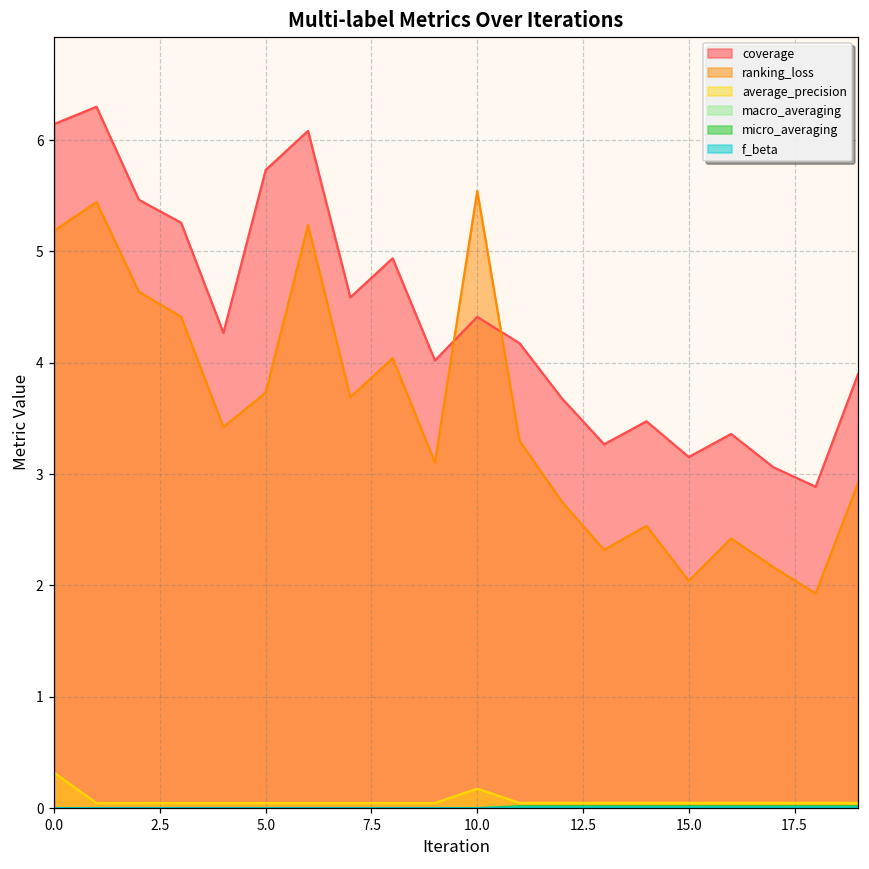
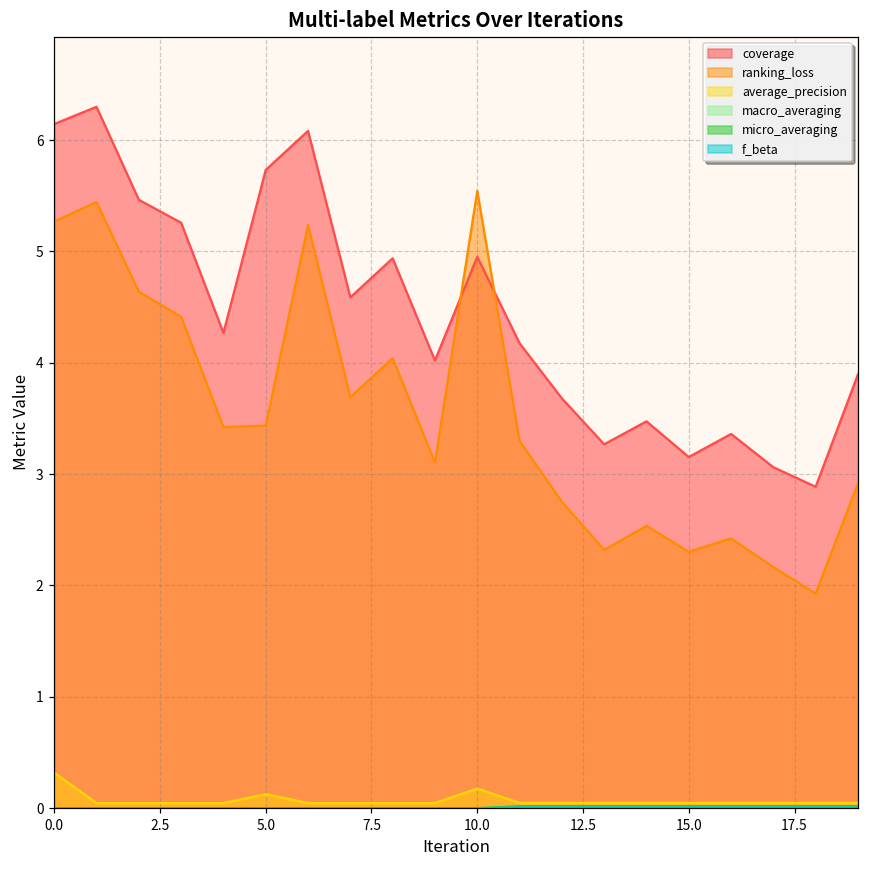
ranking_loss, 0.0: 5.19 -> 5.27
ranking_loss, 5.0: 3.73 -> 3.44
average_precision, 5.0: 0.05 -> 0.13
coverage, 10.0: 4.41 -> 4.95
ranking_loss, 15.0: 2.04 -> 2.30
